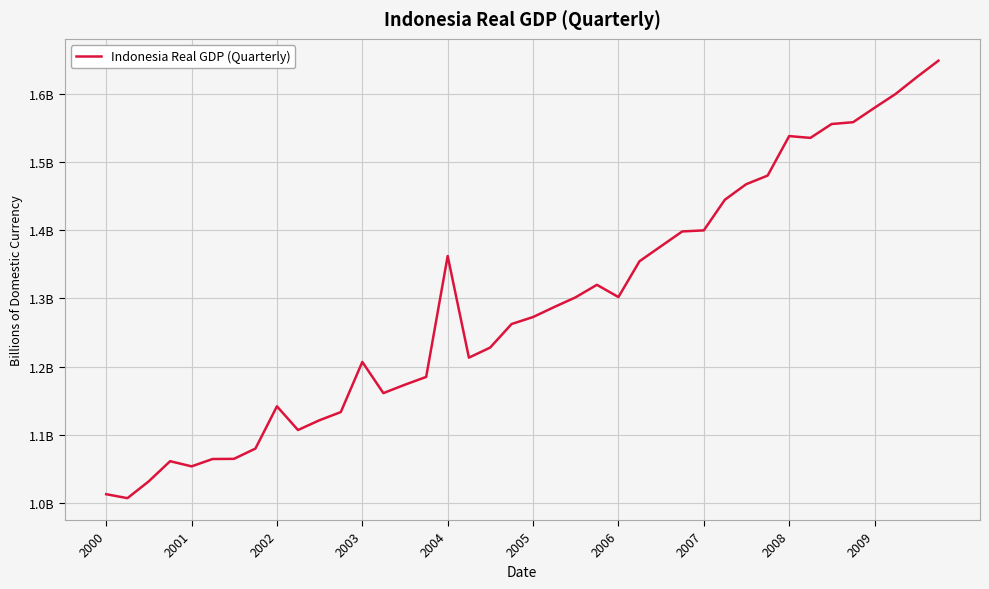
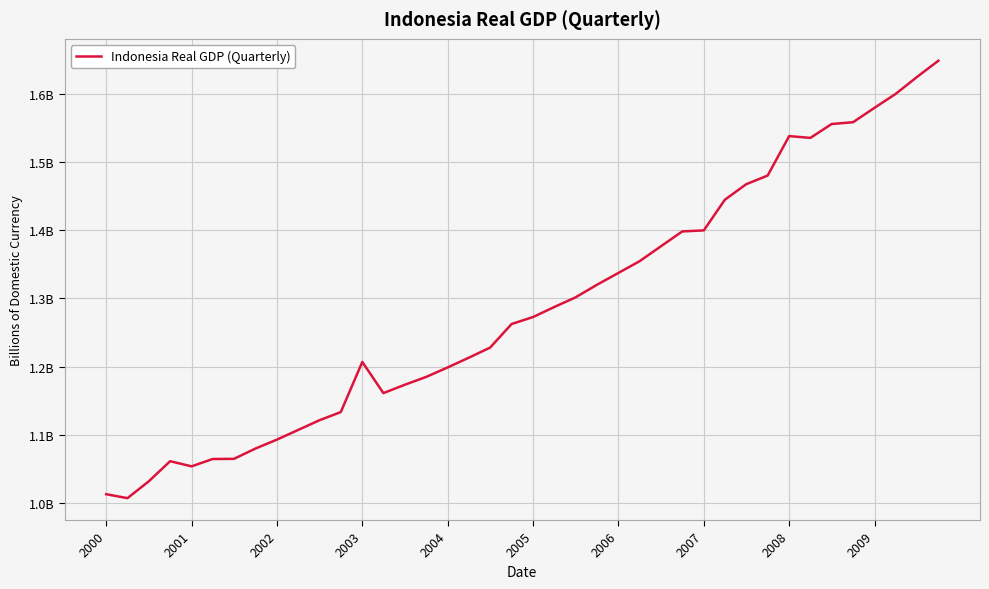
2002: 1140000000 -> 1090000000
2004: 1360000000 -> 1200000000
2006: 1300000000 -> 1340000000
